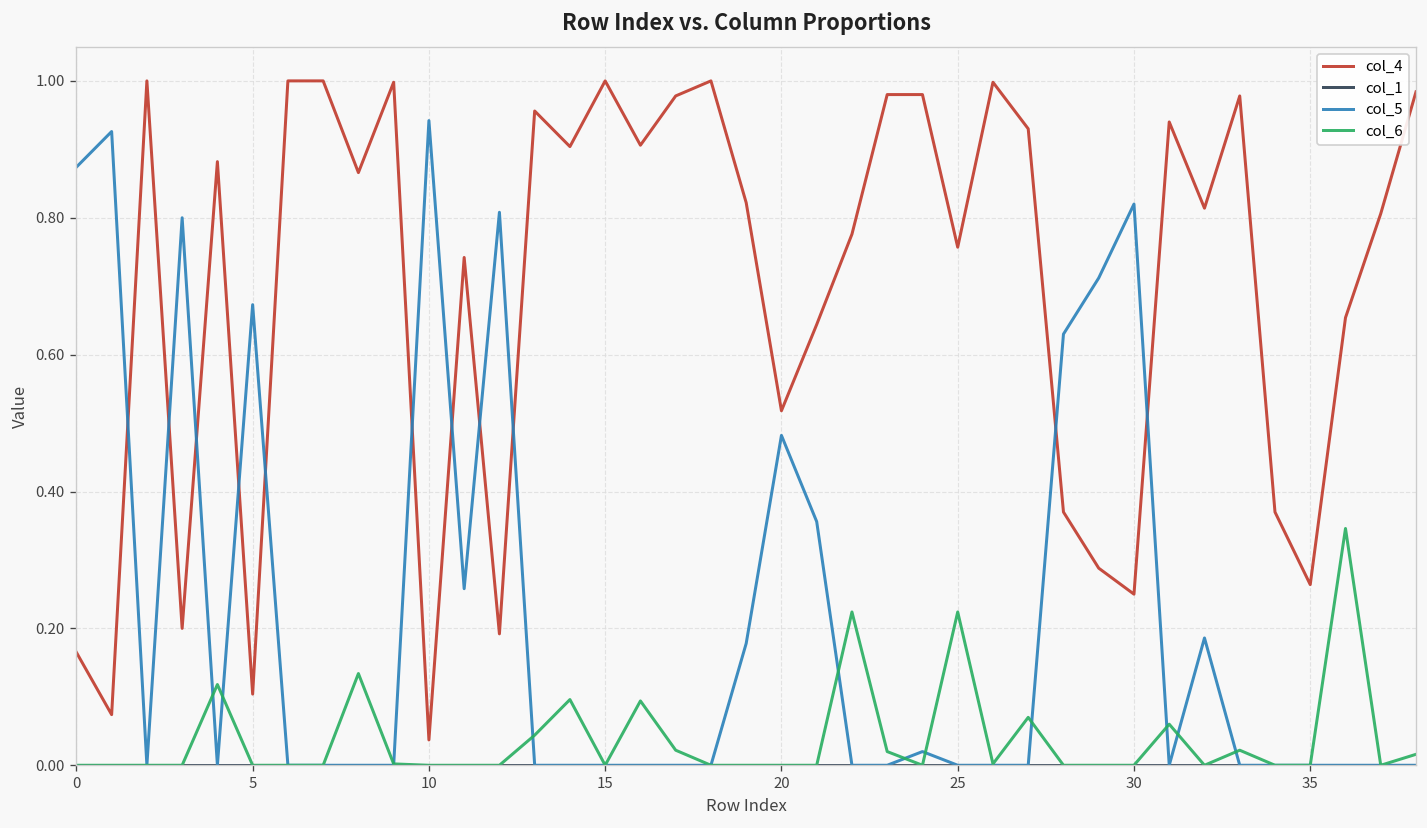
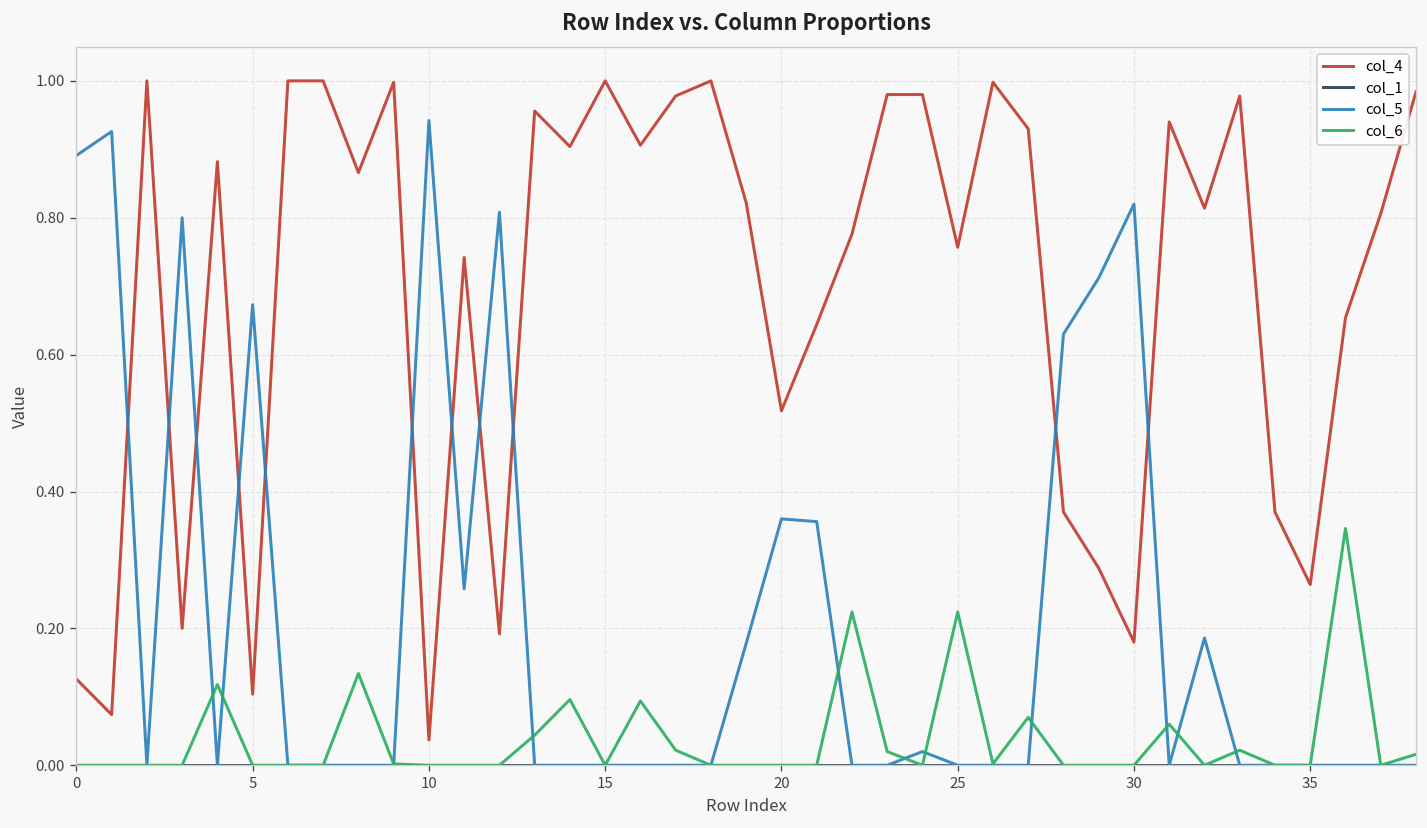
col_4, 0: 0.17 -> 0.13
col_5, 0: 0.87 -> 0.89
col_5, 20: 0.48 -> 0.36
col_4, 30: 0.25 -> 0.18
